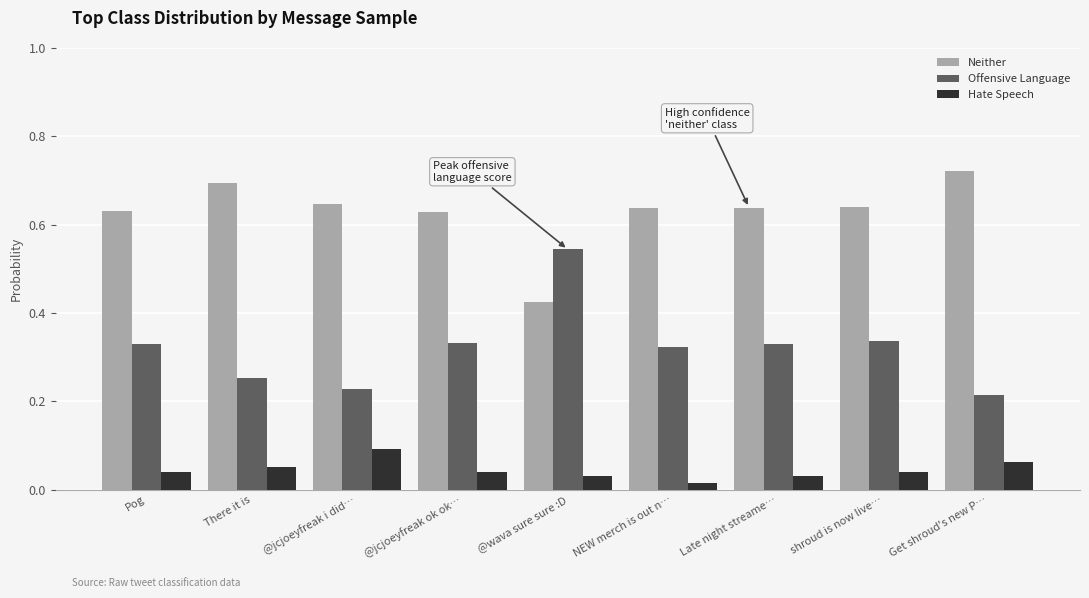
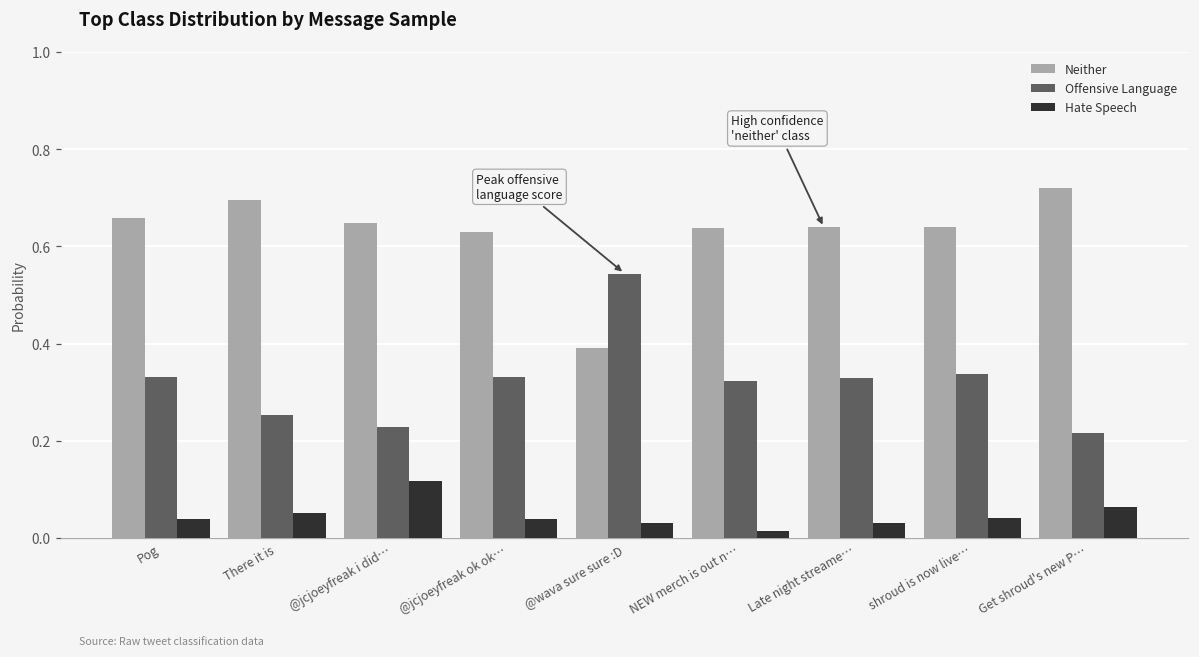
Neither, Pog: 0.63 -> 0.66
Hate Speech, @jcjoeyfreak i did…: 0.09 -> 0.12
Neither, @wava sure sure :D: 0.43 -> 0.39
